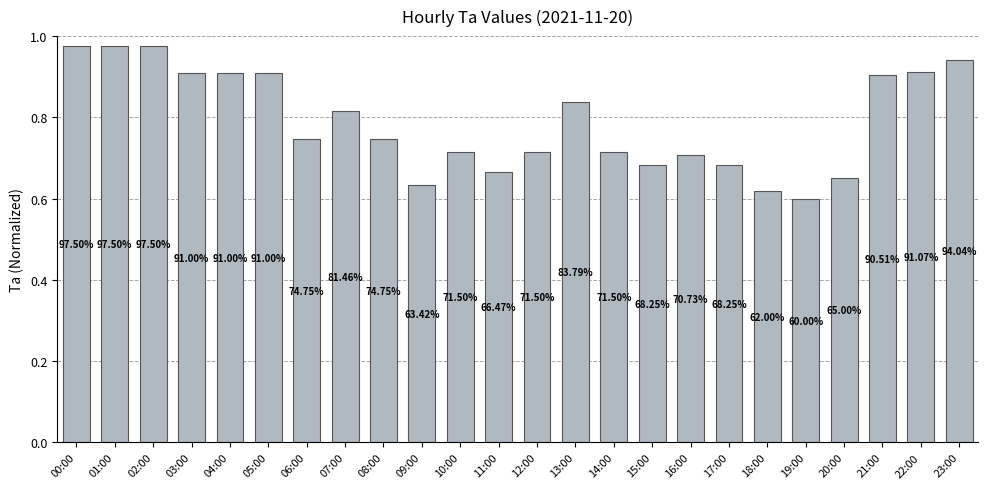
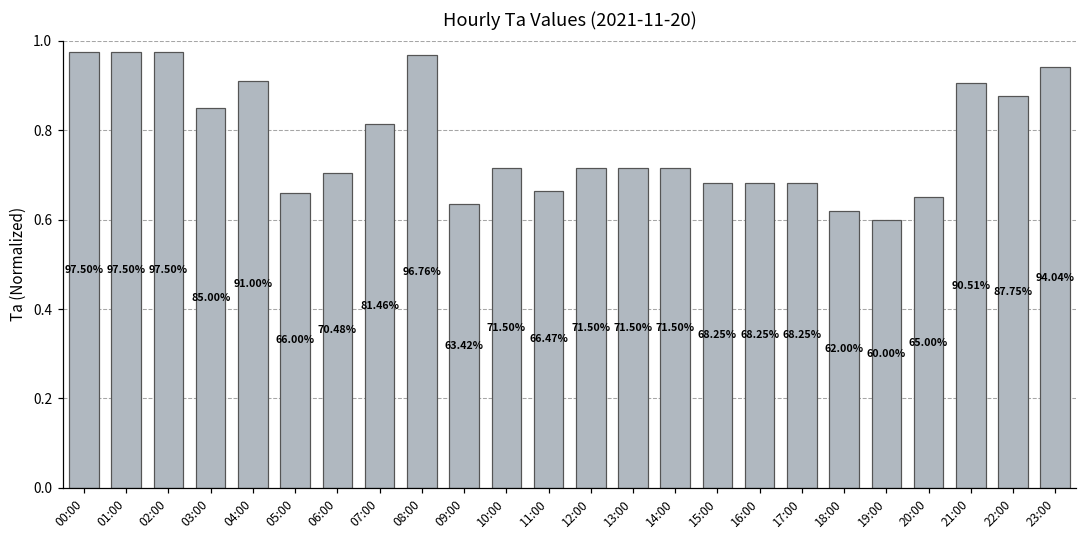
03:00: 91.00% -> 85.00%
05:00: 91.00% -> 66.00%
06:00: 74.75% -> 70.48%
08:00: 74.75% -> 96.76%
13:00: 83.79% -> 71.50%
16:00: 70.73% -> 68.25%
22:00: 91.07% -> 87.75%
